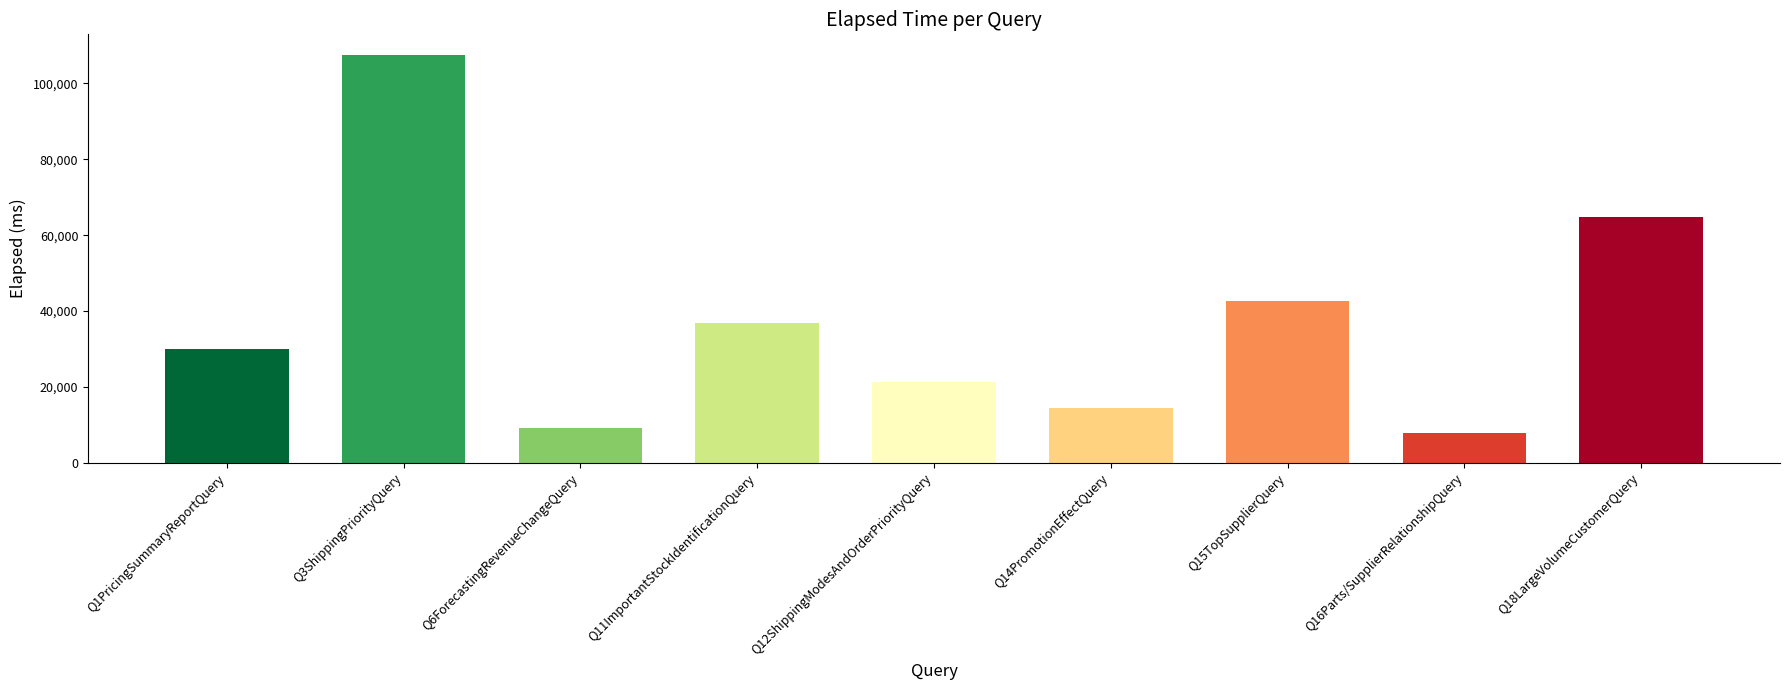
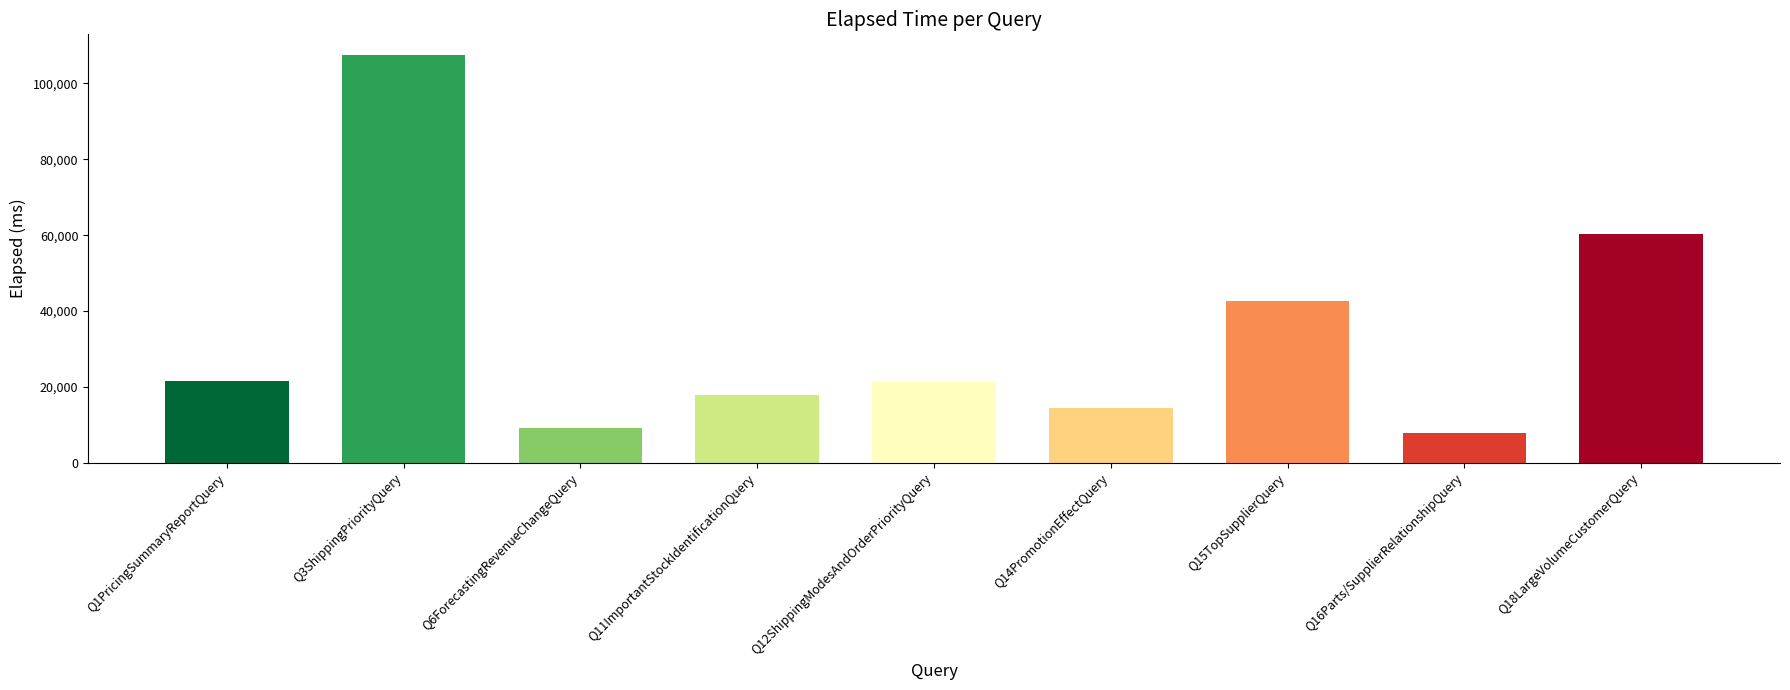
Q1PricingSummaryReportQuery: 30,000 -> 22,000
Q11ImportantStockIdentificationQuery: 37,000 -> 18,000
Q18LargeVolumeCustomerQuery: 65,000 -> 60,000
